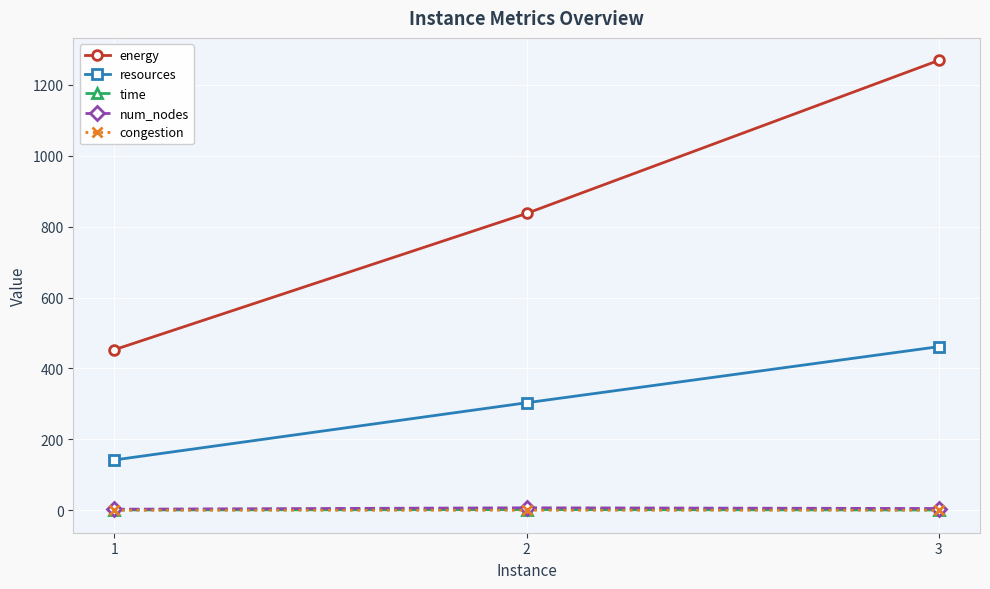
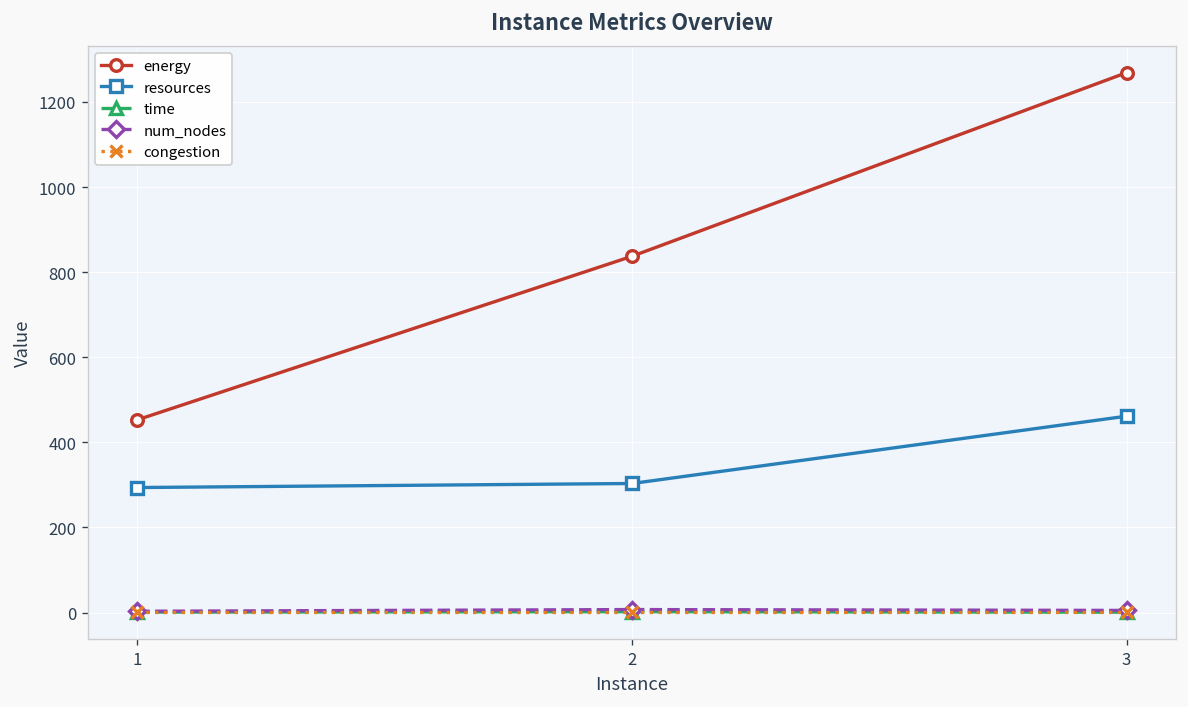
resources, 1: 140 -> 290
